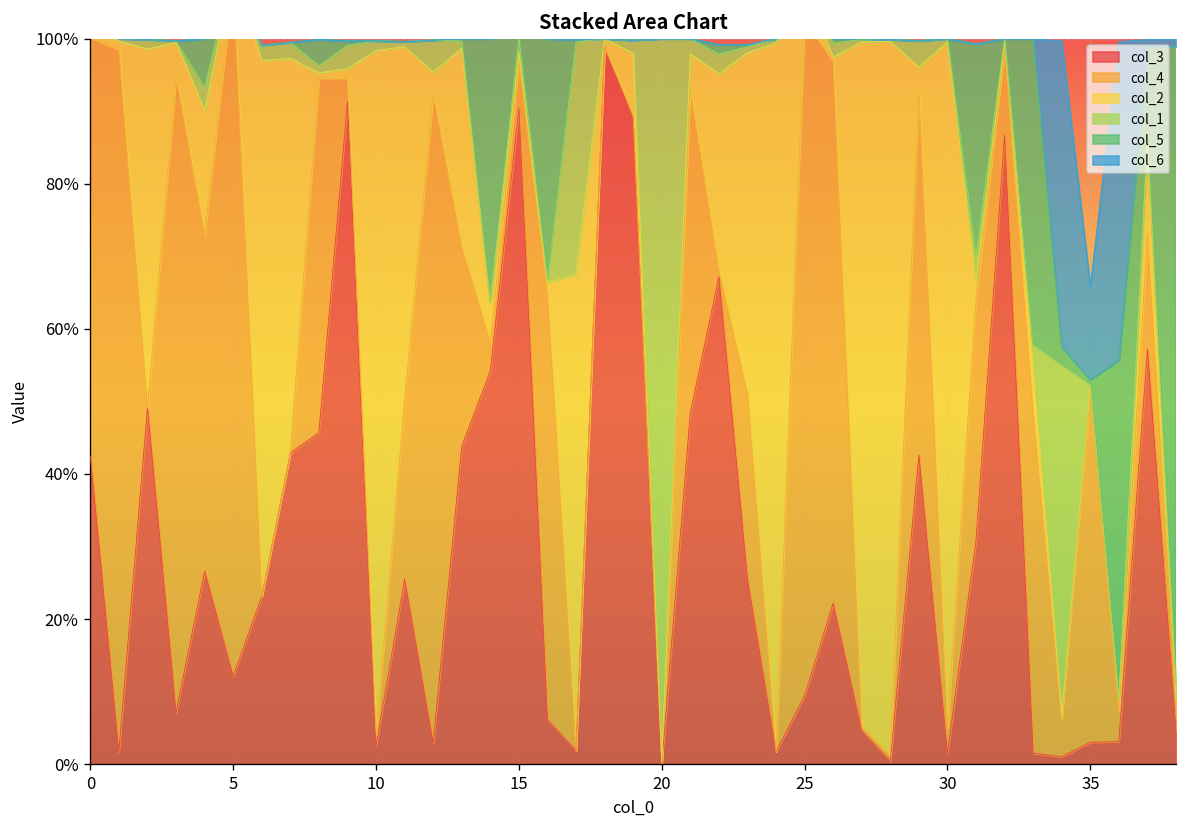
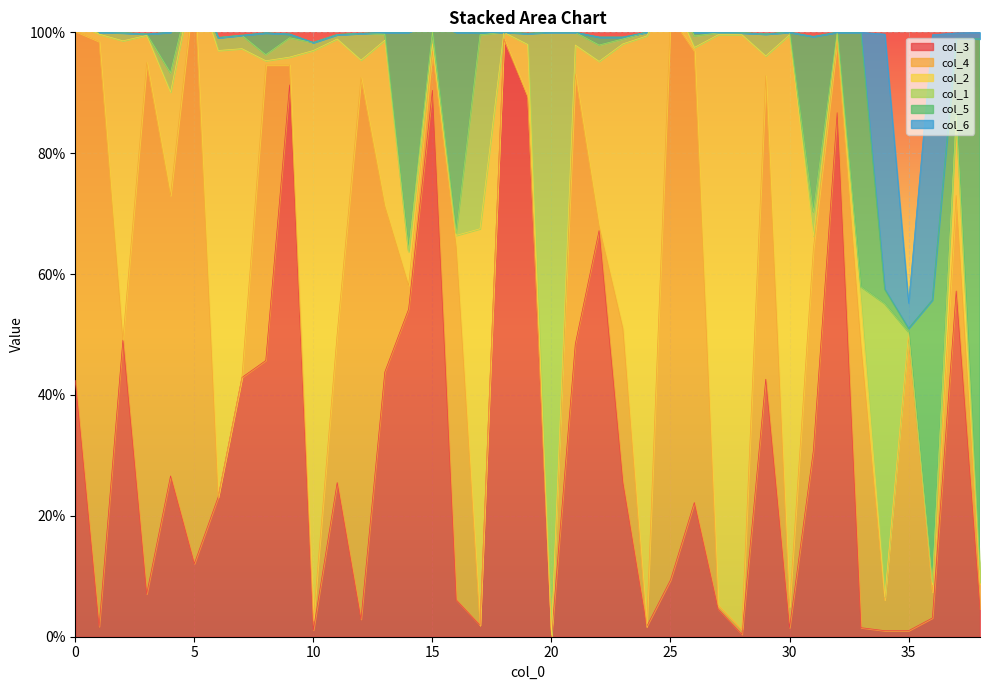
col_3, 10: 3% -> 1%
col_3, 35: 3% -> 1%
col_6, 35: 13% -> 4%
